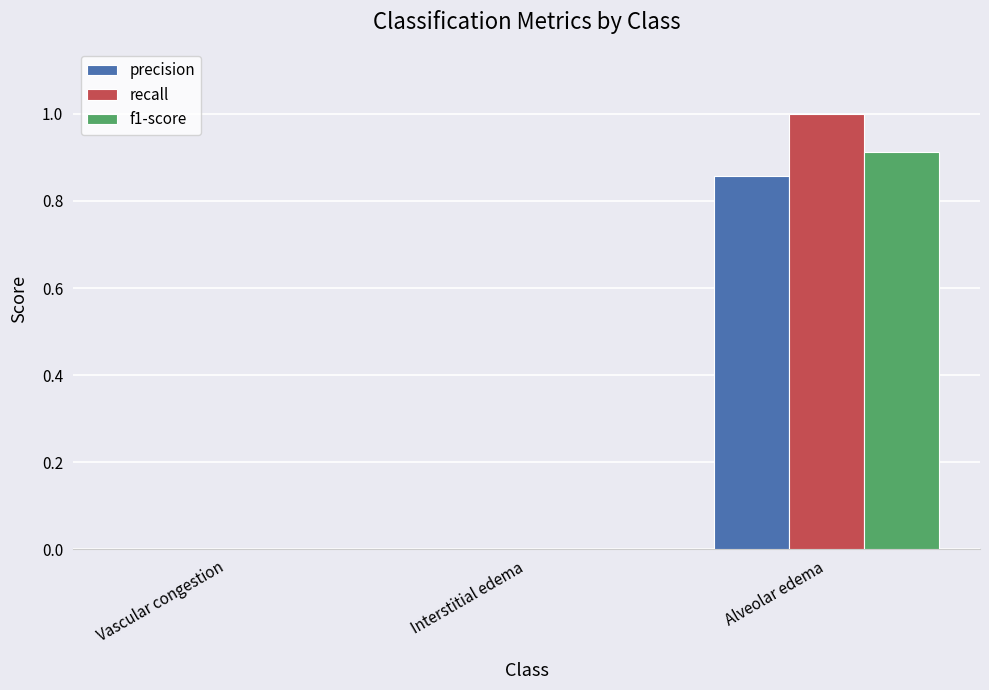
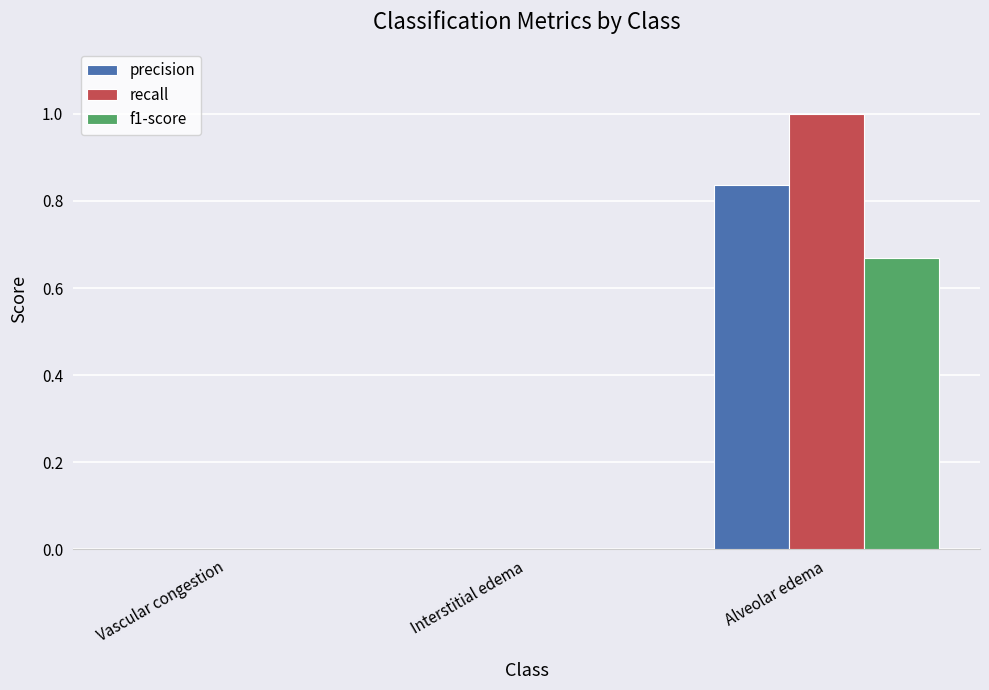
precision, Alveolar edema: 0.86 -> 0.84
f1-score, Alveolar edema: 0.91 -> 0.67
